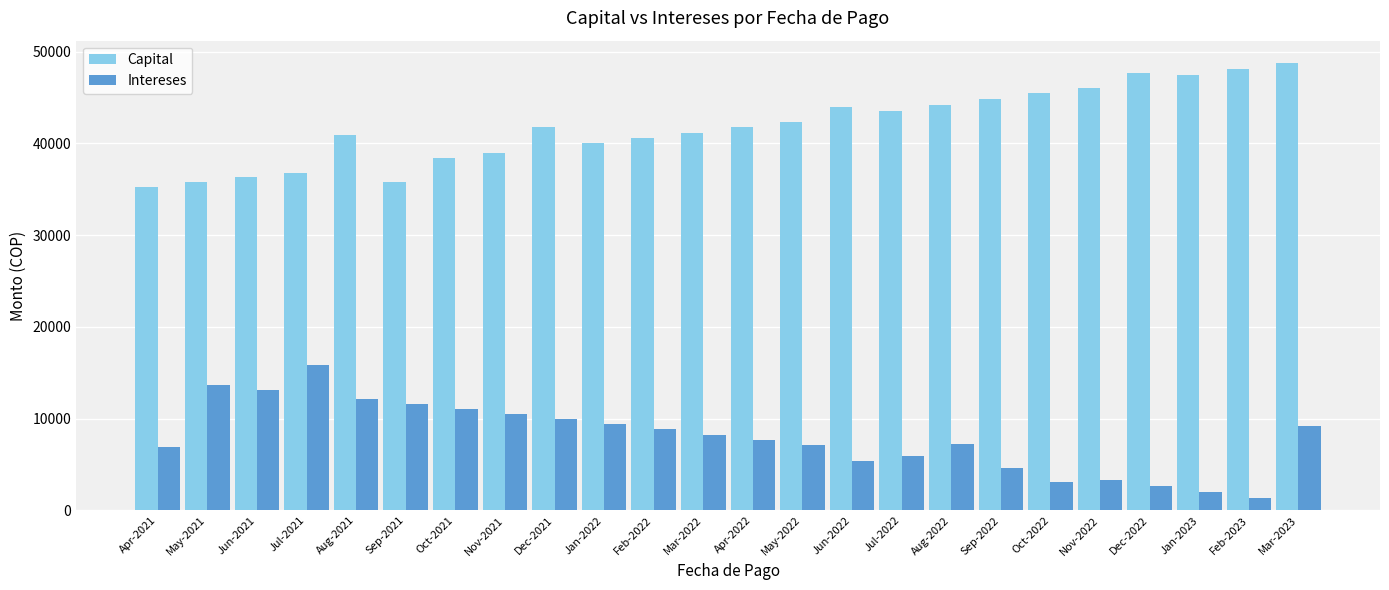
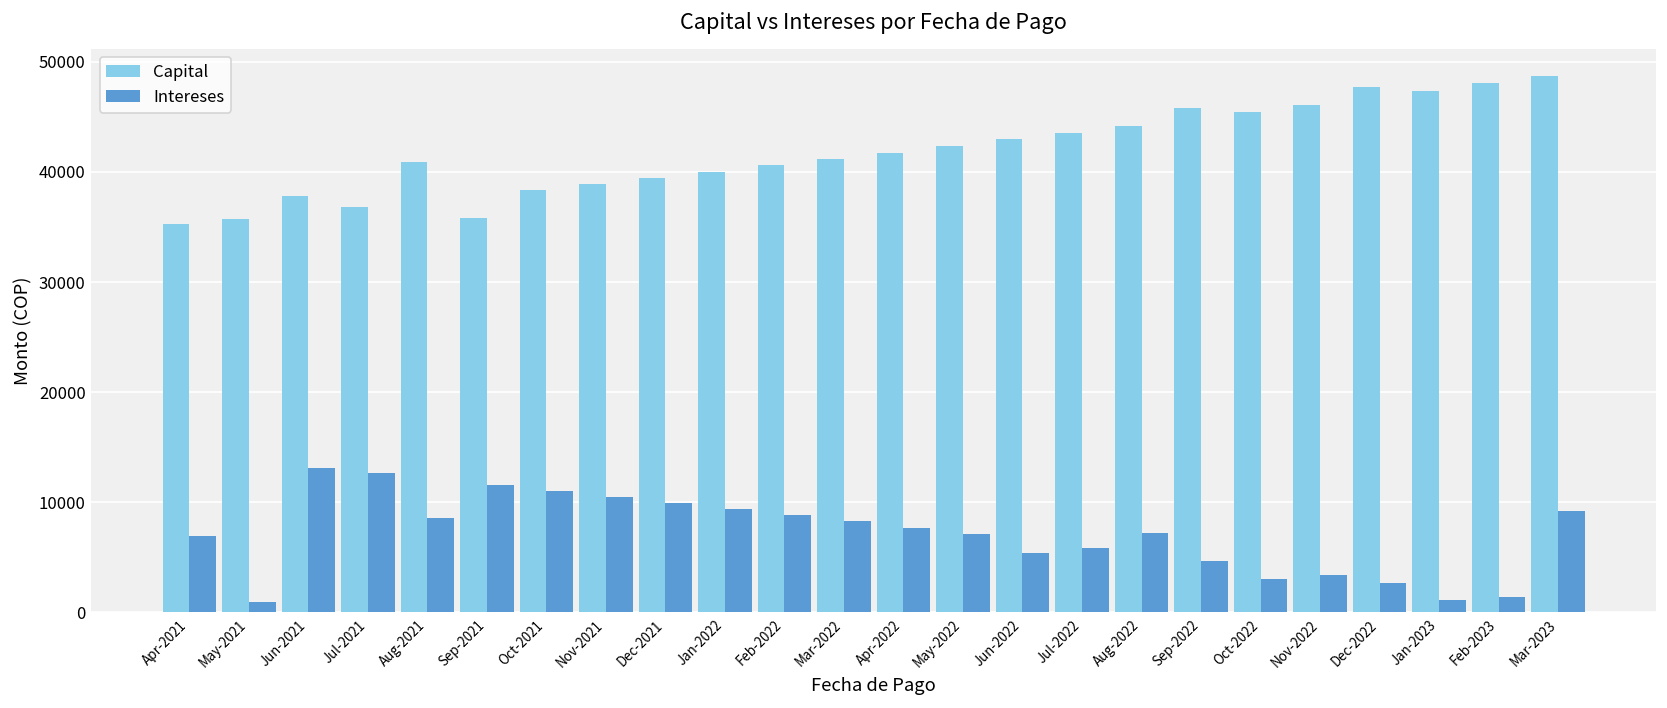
Intereses, May-2021: 14000 -> 1000
Capital, Jun-2021: 36000 -> 38000
Intereses, Jul-2021: 16000 -> 13000
Intereses, Aug-2021: 12000 -> 9000
Capital, Dec-2021: 42000 -> 39000
Capital, Jun-2022: 44000 -> 43000
Capital, Sep-2022: 45000 -> 46000
Intereses, Jan-2023: 2000 -> 1000
